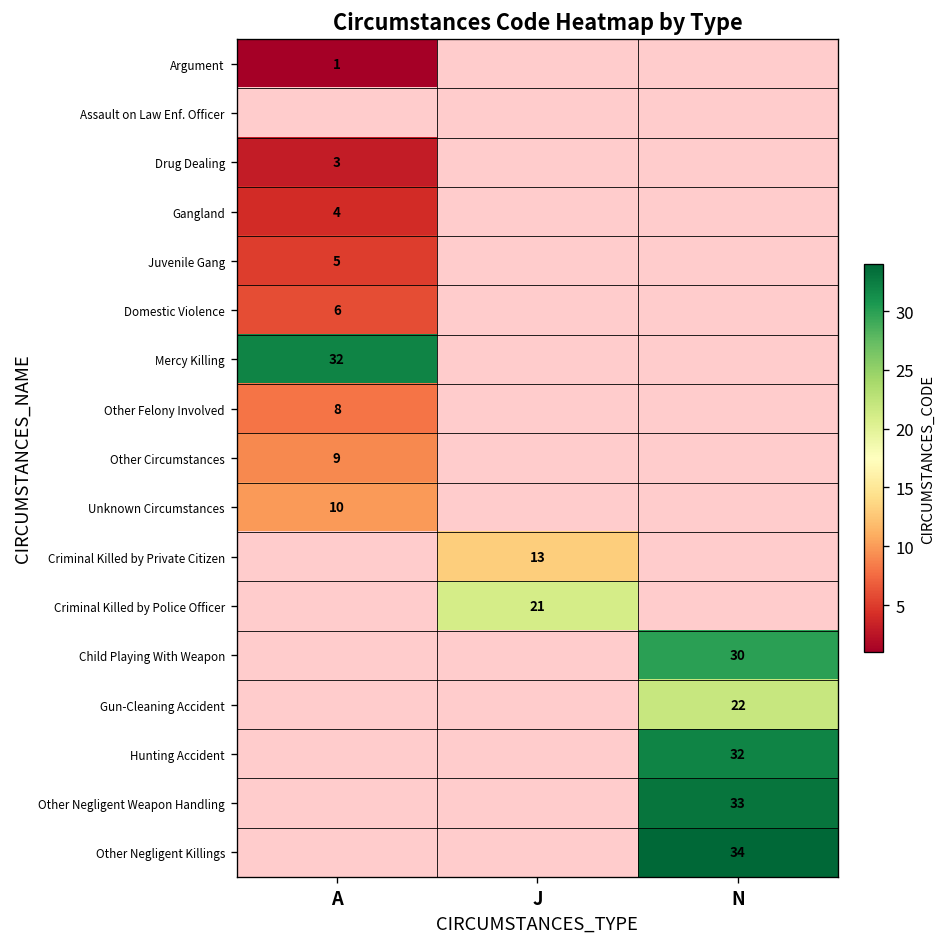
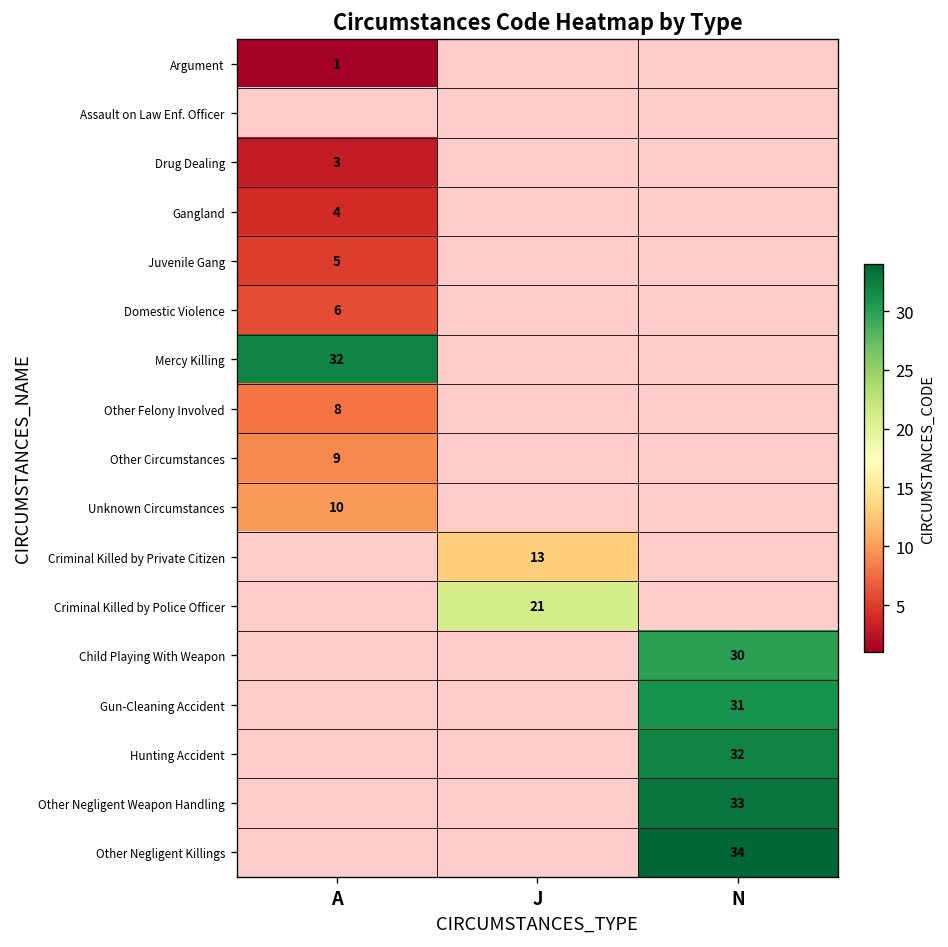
Gun-Cleaning Accident, N: 22 -> 31
